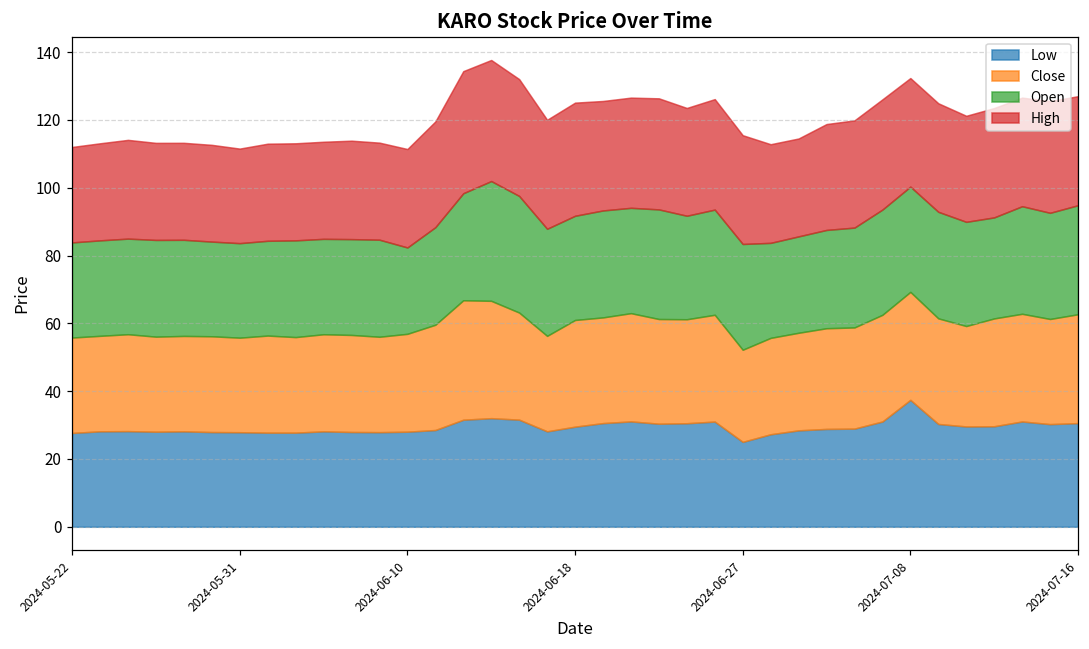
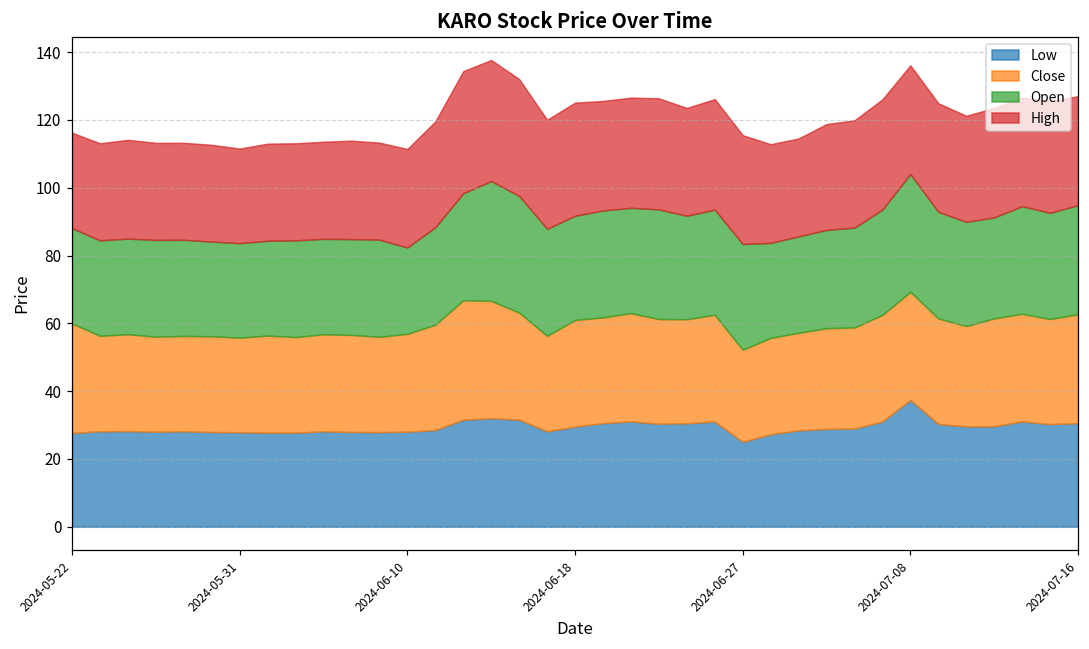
Close, 2024-05-22: 28 -> 32
Open, 2024-07-08: 31 -> 35
